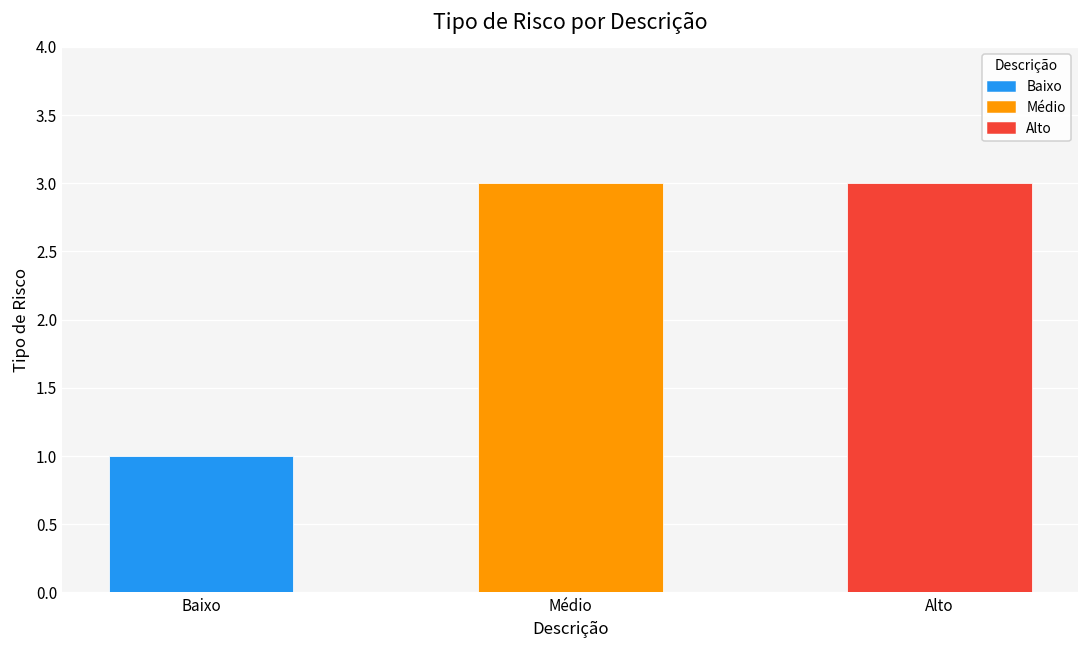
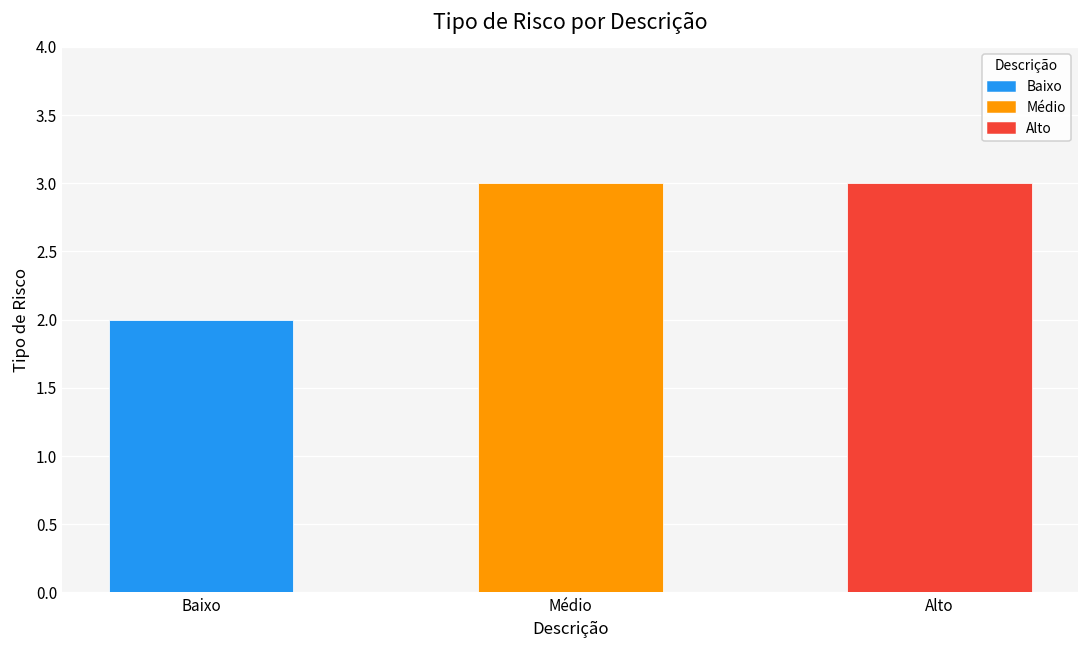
Baixo: 1 -> 2
